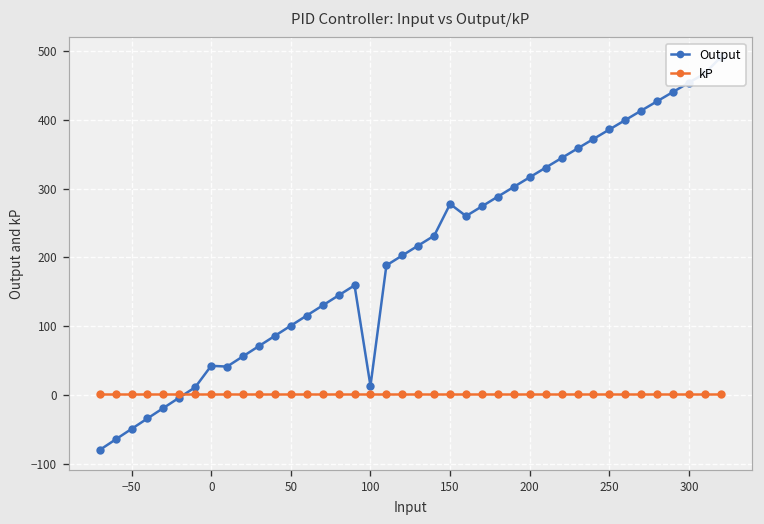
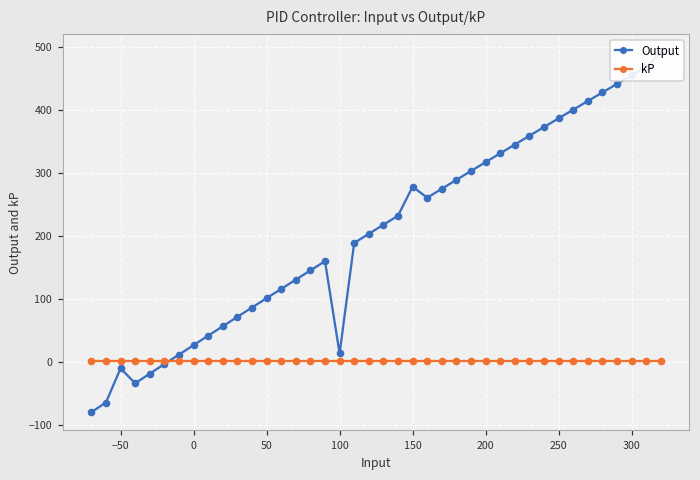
Output, −50: -50 -> -10
Output, 0: 40 -> 30
